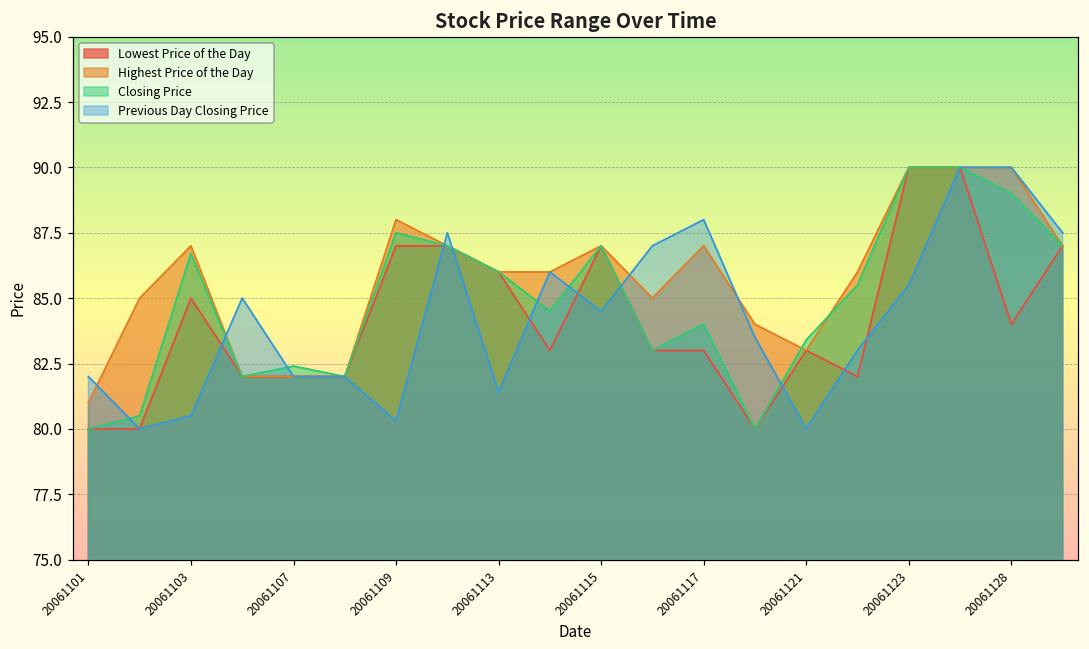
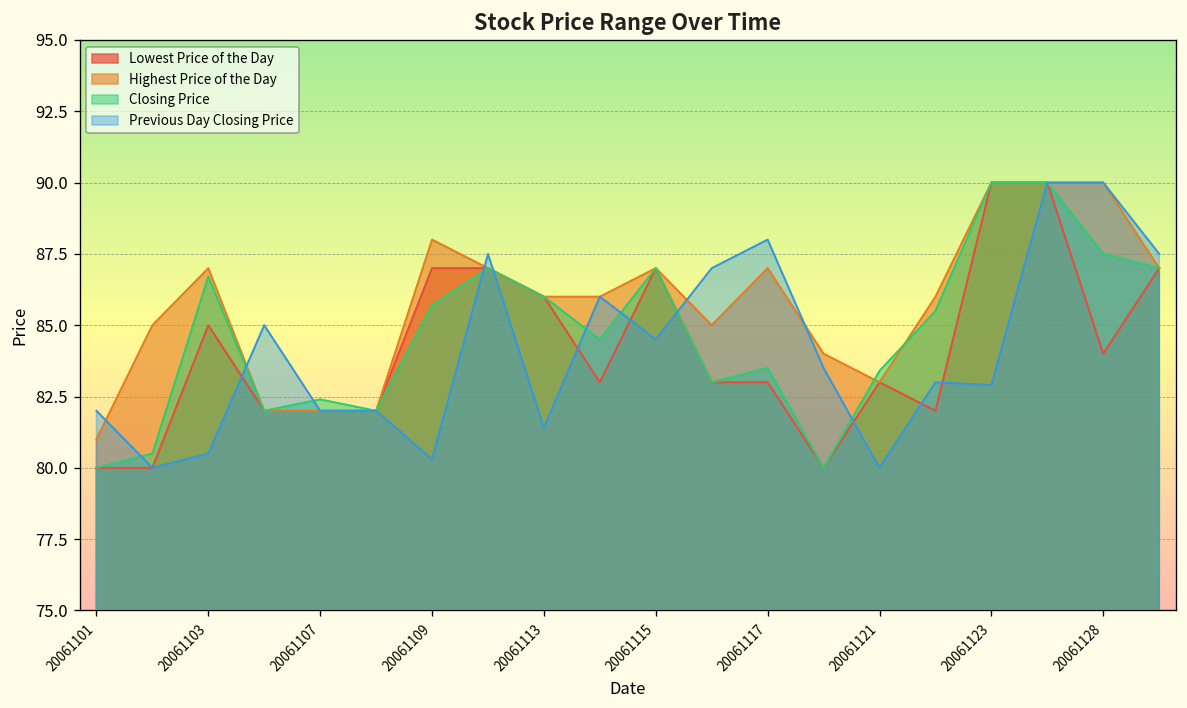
Closing Price, 20061109: 87.5 -> 85.7
Closing Price, 20061117: 84.0 -> 83.5
Previous Day Closing Price, 20061123: 85.5 -> 82.9
Closing Price, 20061128: 89.0 -> 87.5
